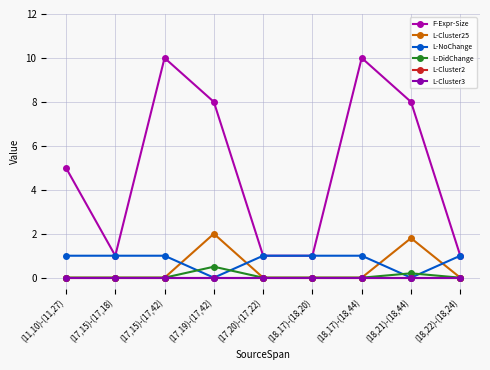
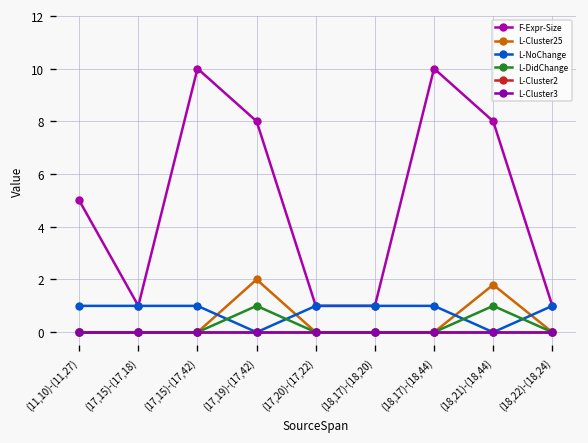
L-DidChange, (17,19)-(17,42): 0.5 -> 1.0
L-DidChange, (18,21)-(18,44): 0.2 -> 1.0
